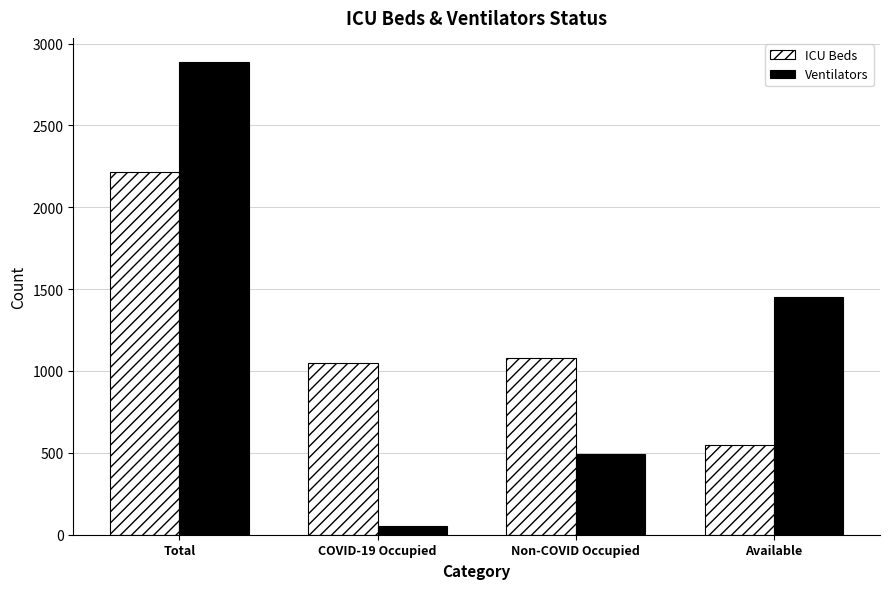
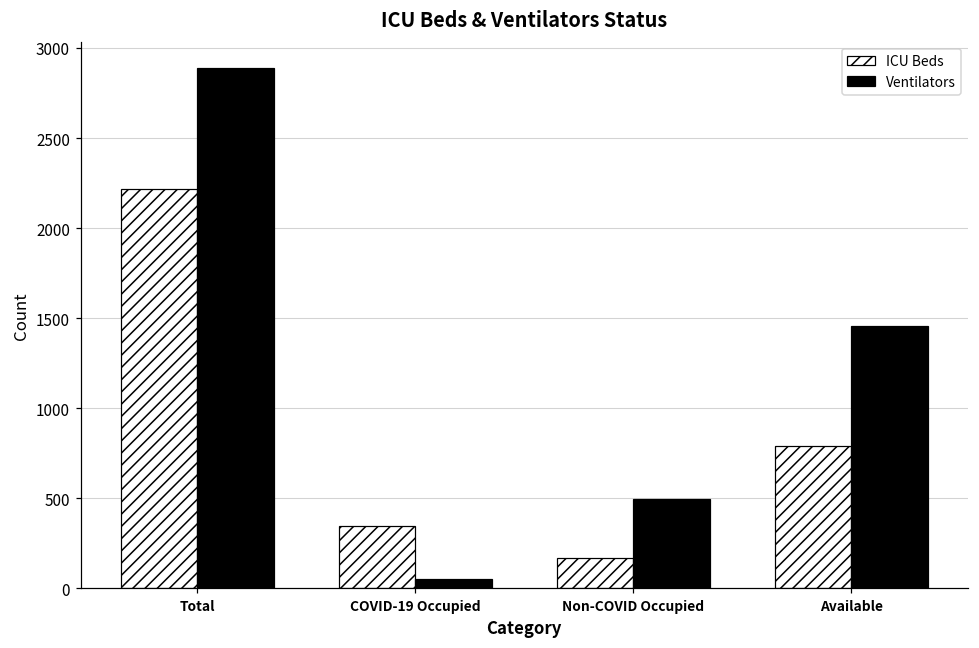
ICU Beds, COVID-19 Occupied: 1050 -> 350
ICU Beds, Non-COVID Occupied: 1080 -> 170
ICU Beds, Available: 550 -> 790
